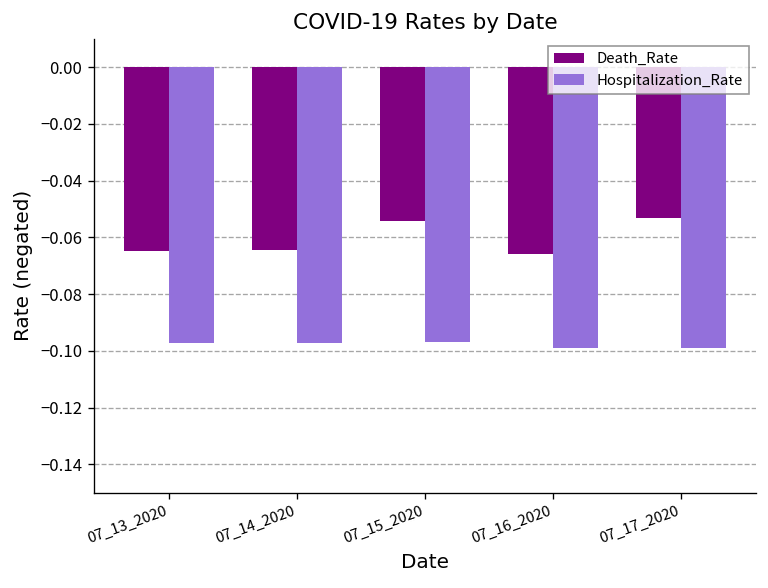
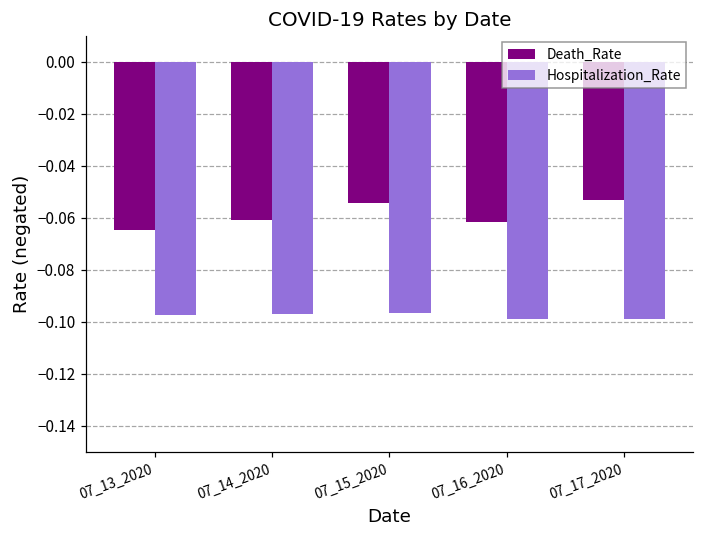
Death_Rate, 07_14_2020: -0.065 -> -0.061
Death_Rate, 07_16_2020: -0.066 -> -0.062
